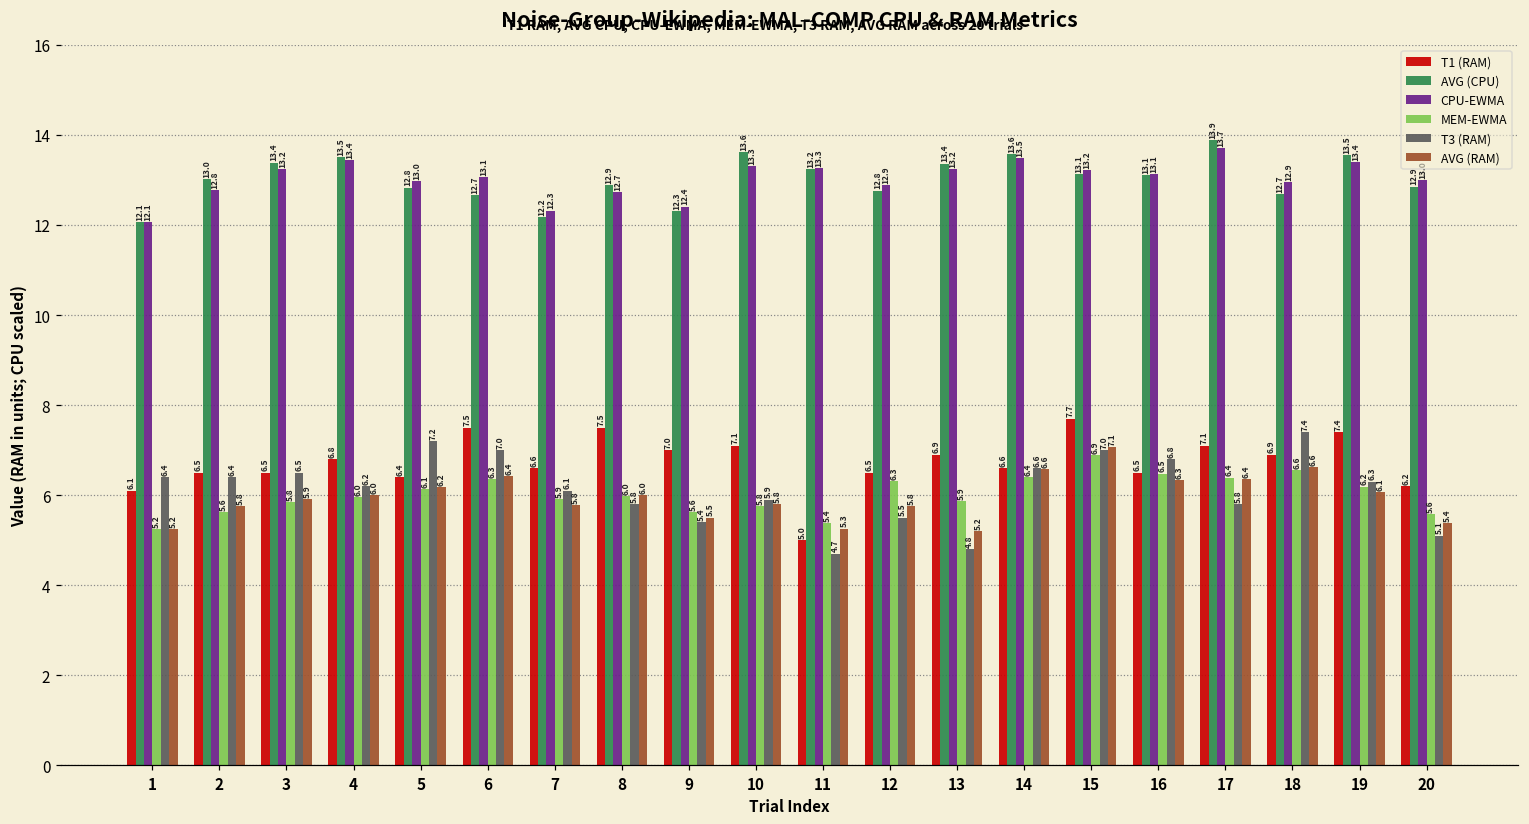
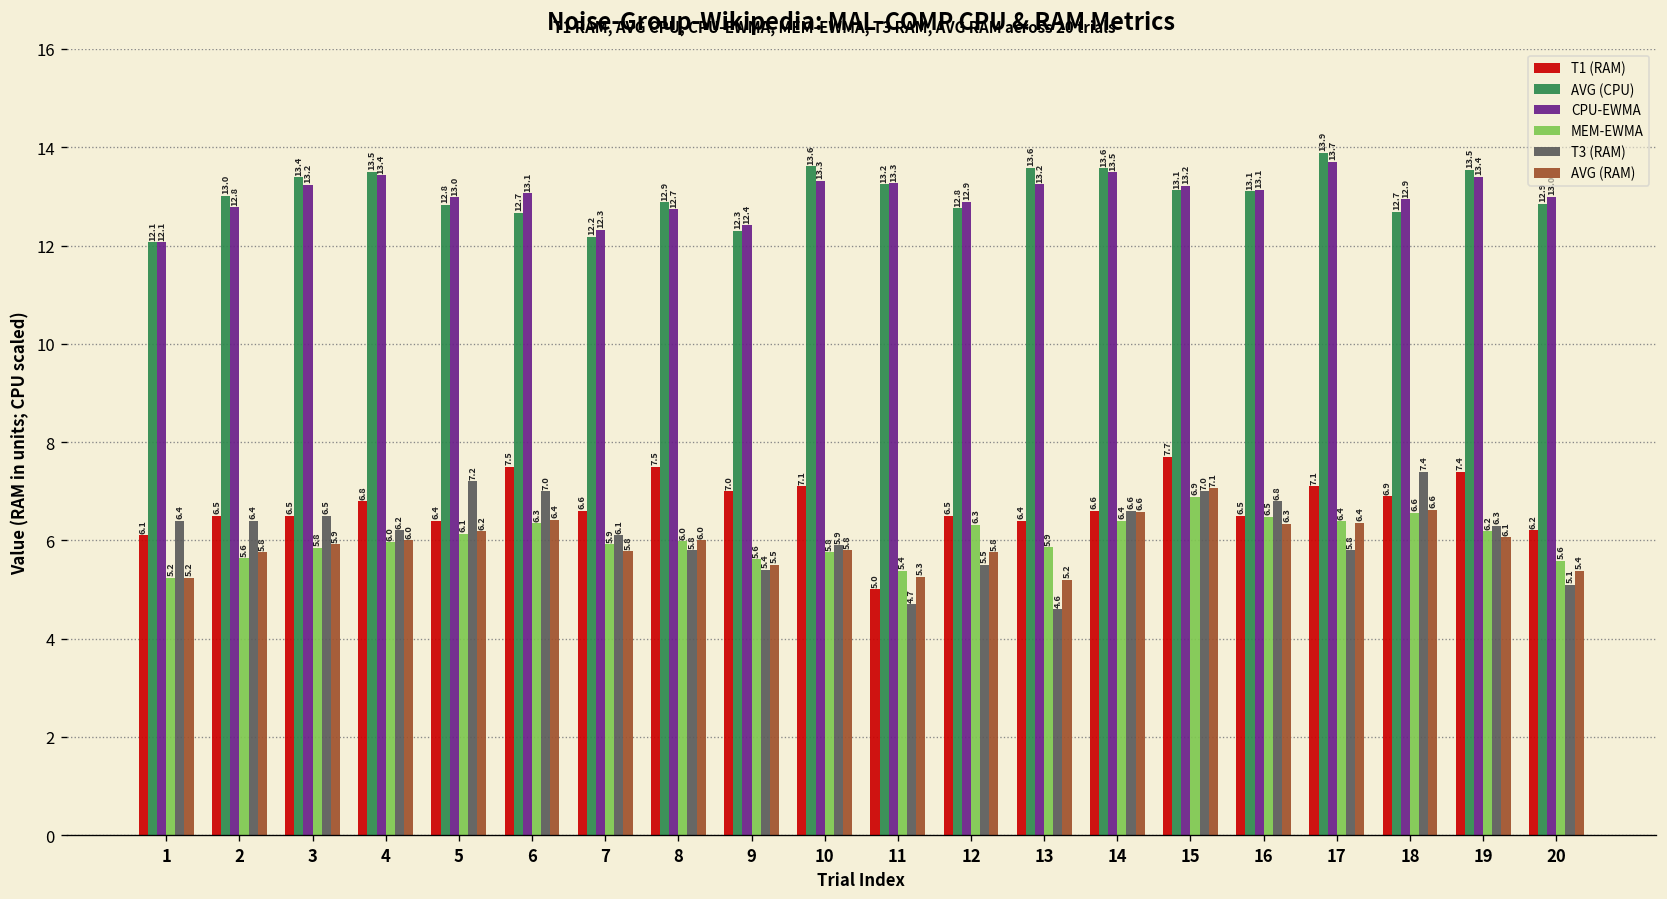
T1 (RAM), 13: 6.9 -> 6.4
AVG (CPU), 13: 13.4 -> 13.6
T3 (RAM), 13: 4.8 -> 4.6
